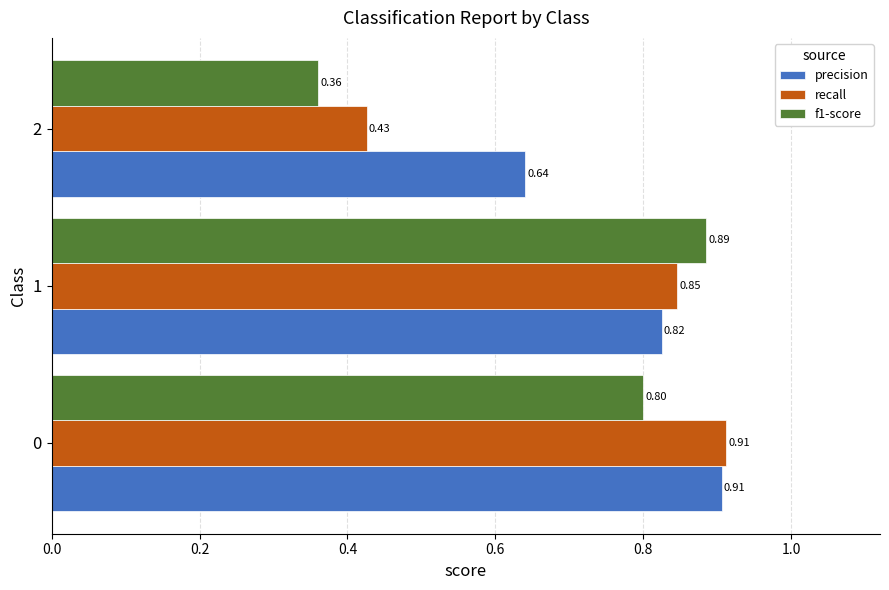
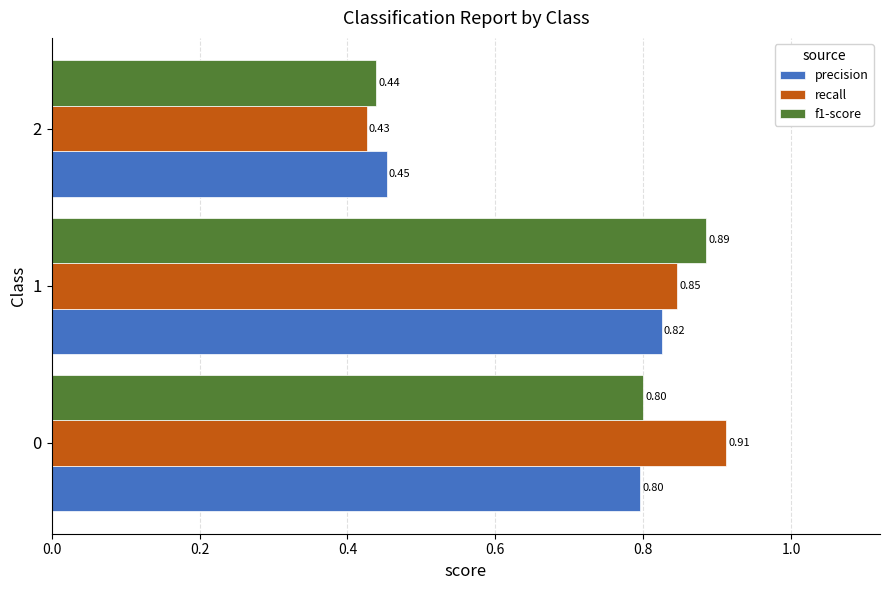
f1-score, 2: 0.36 -> 0.44
precision, 2: 0.64 -> 0.45
precision, 0: 0.91 -> 0.80
